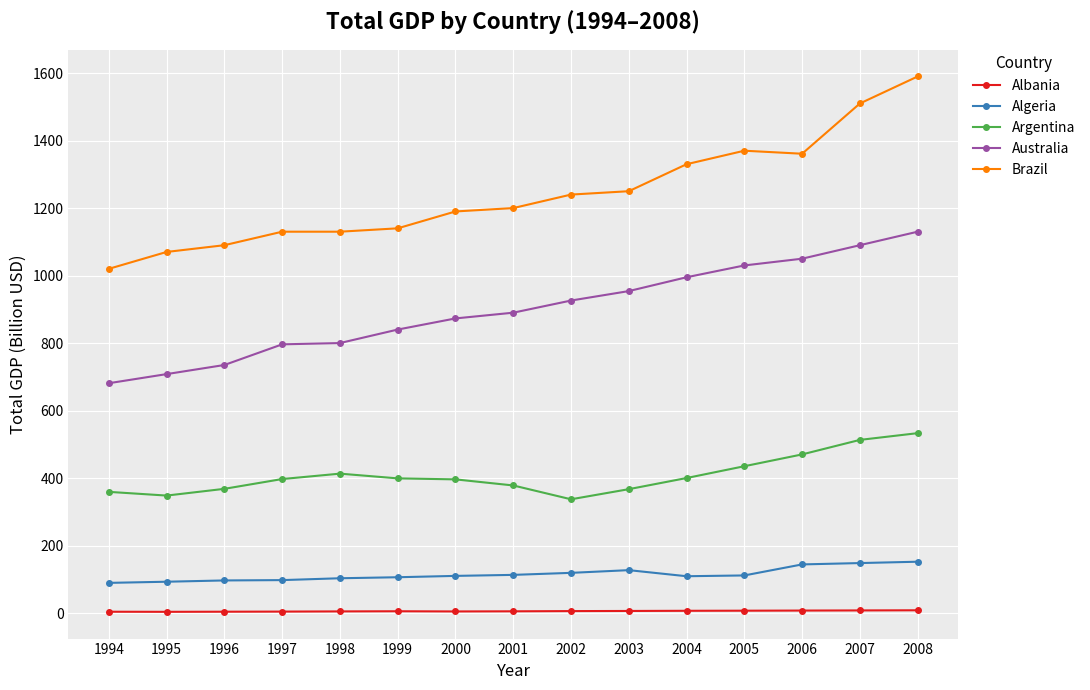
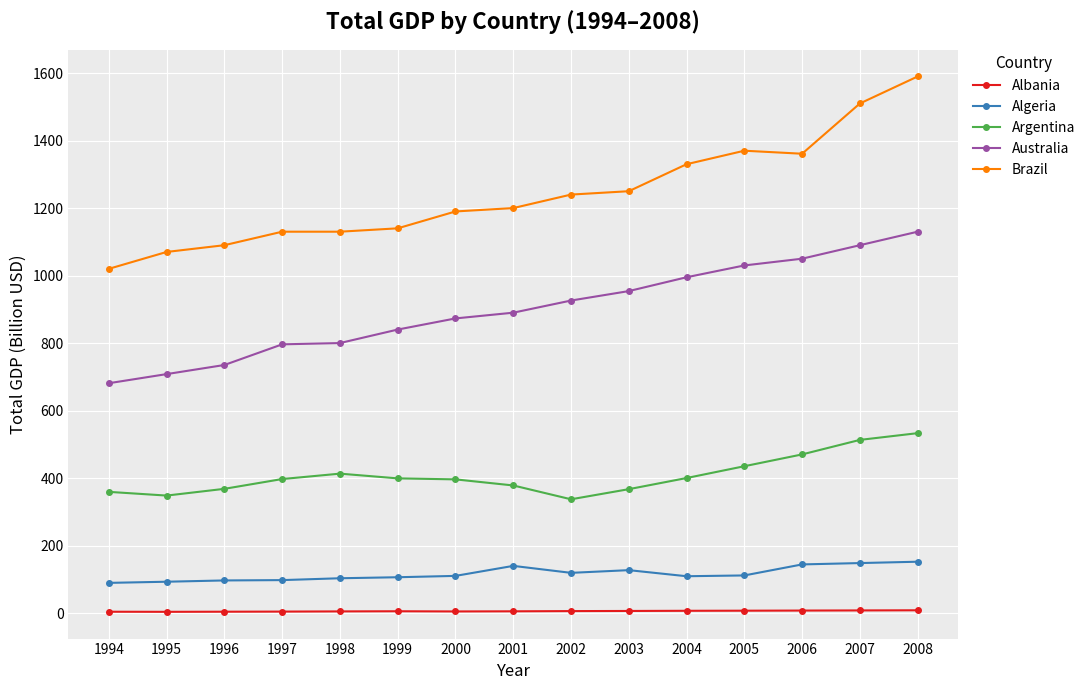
Algeria, 2001: 110 -> 140
